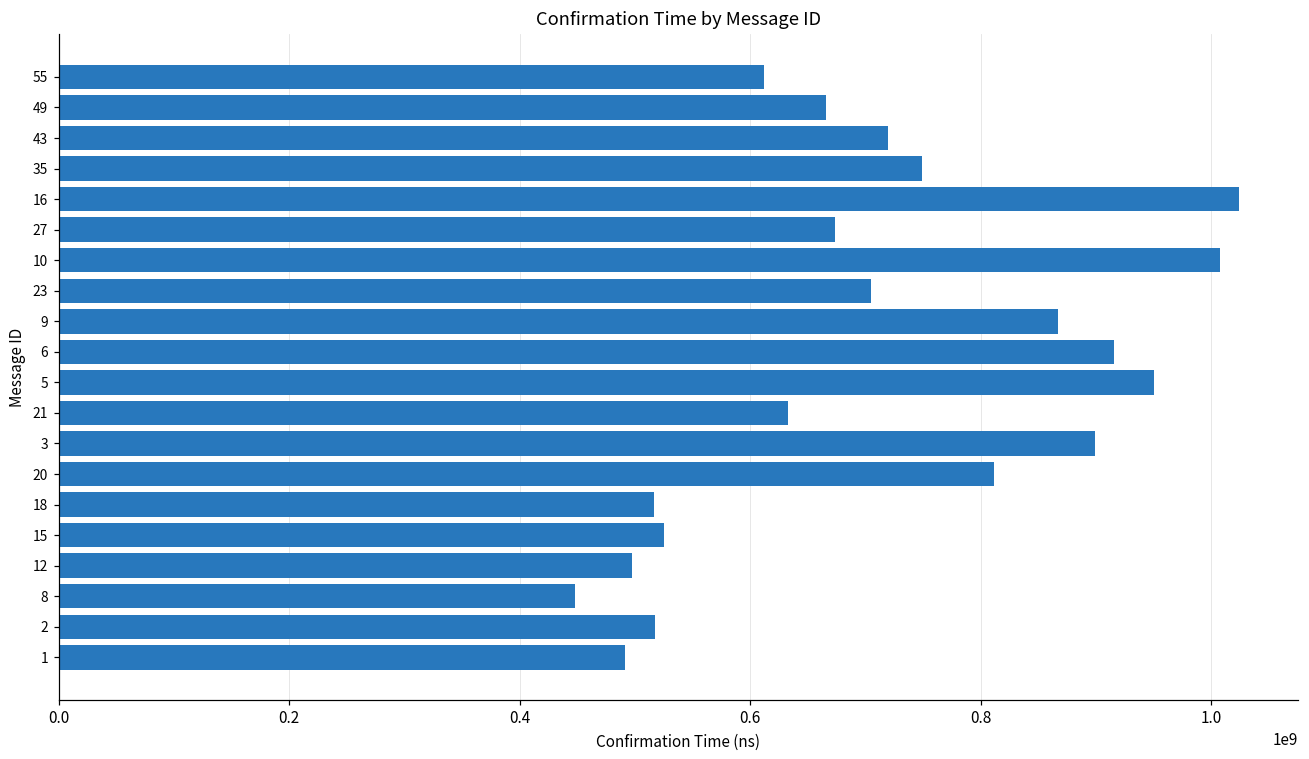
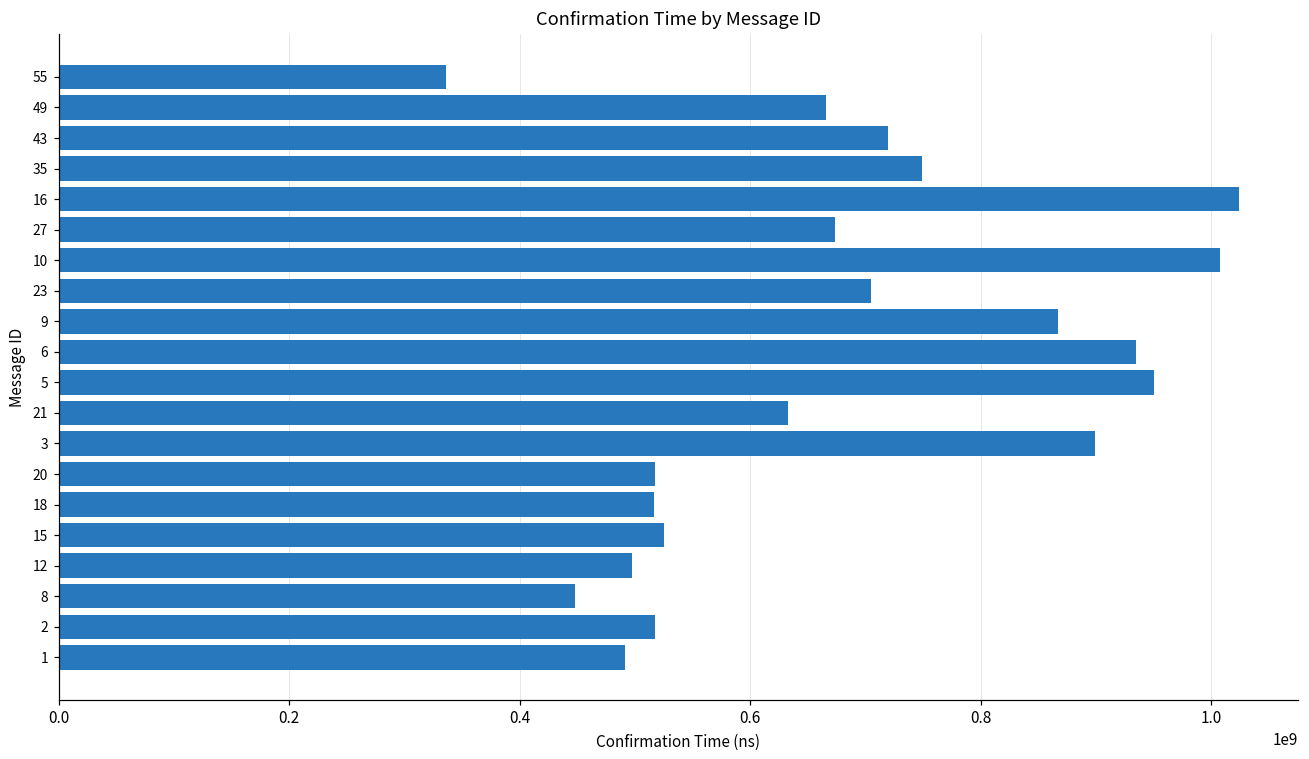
55: 612000000 -> 336000000
6: 915000000 -> 935000000
20: 811000000 -> 517000000
